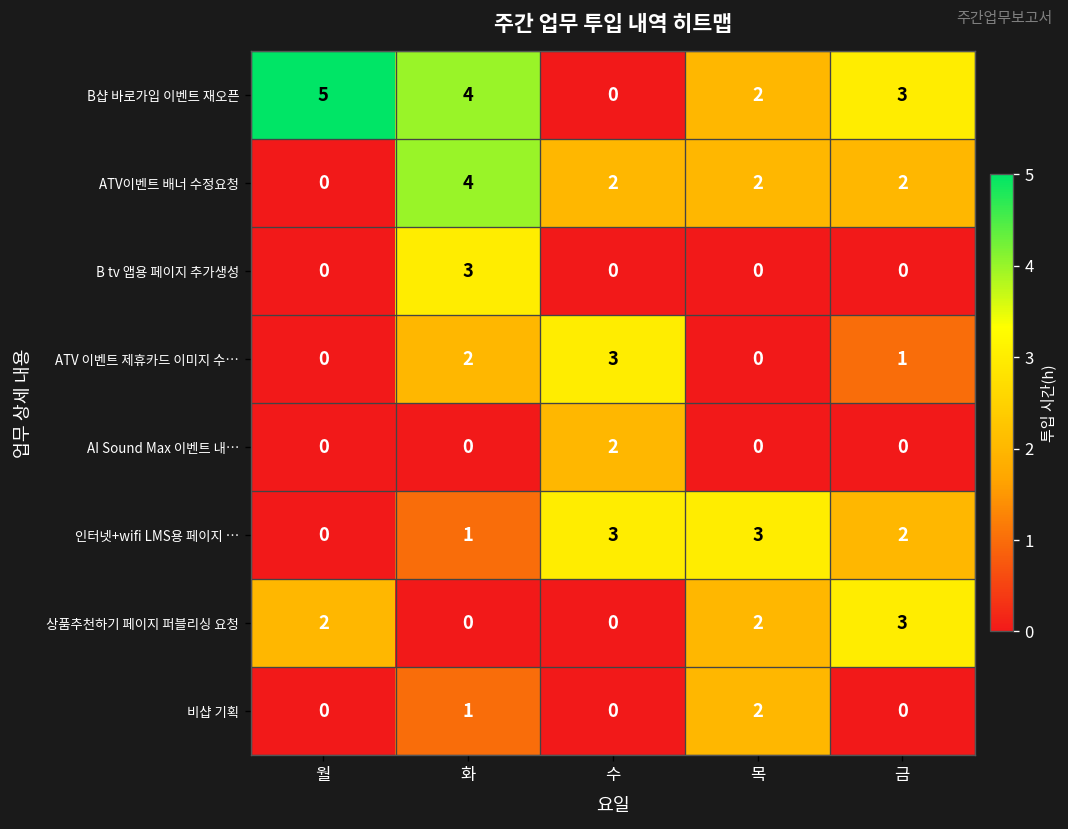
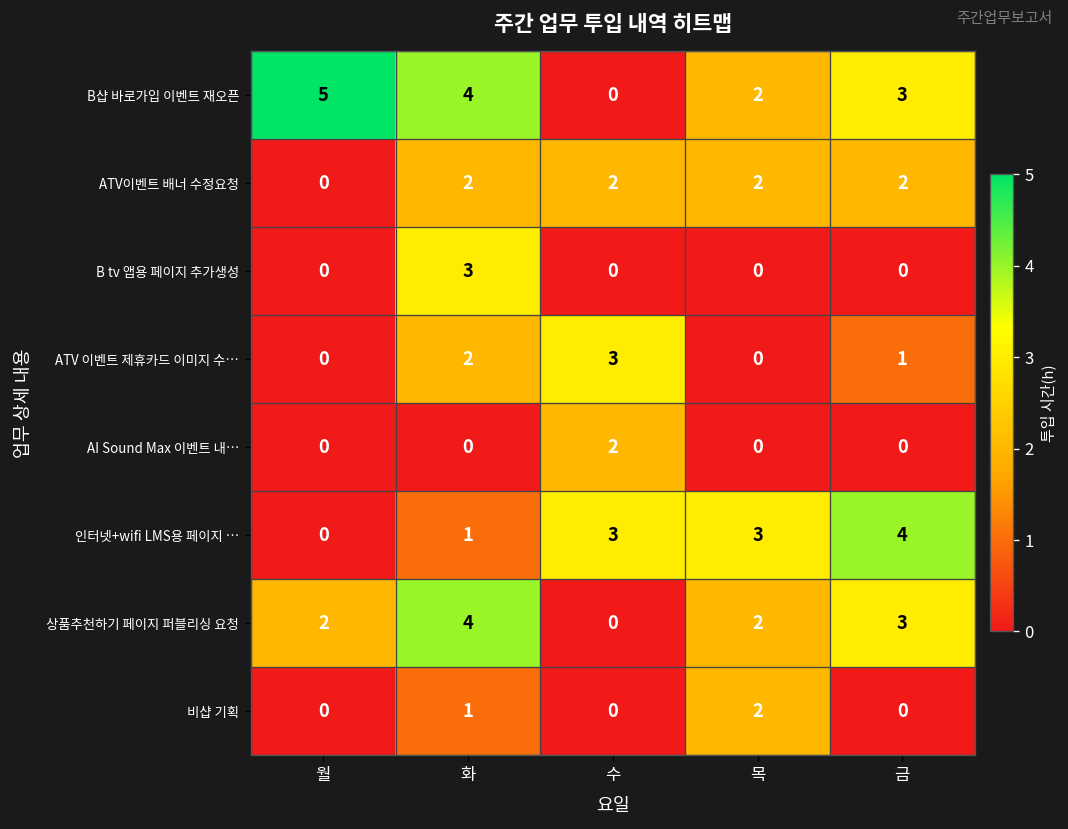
ATV이벤트 배너 수정요청, 화: 4 -> 2
인터넷+wifi LMS용 페이지 …, 금: 2 -> 4
상품추천하기 페이지 퍼블리싱 요청, 화: 0 -> 4
